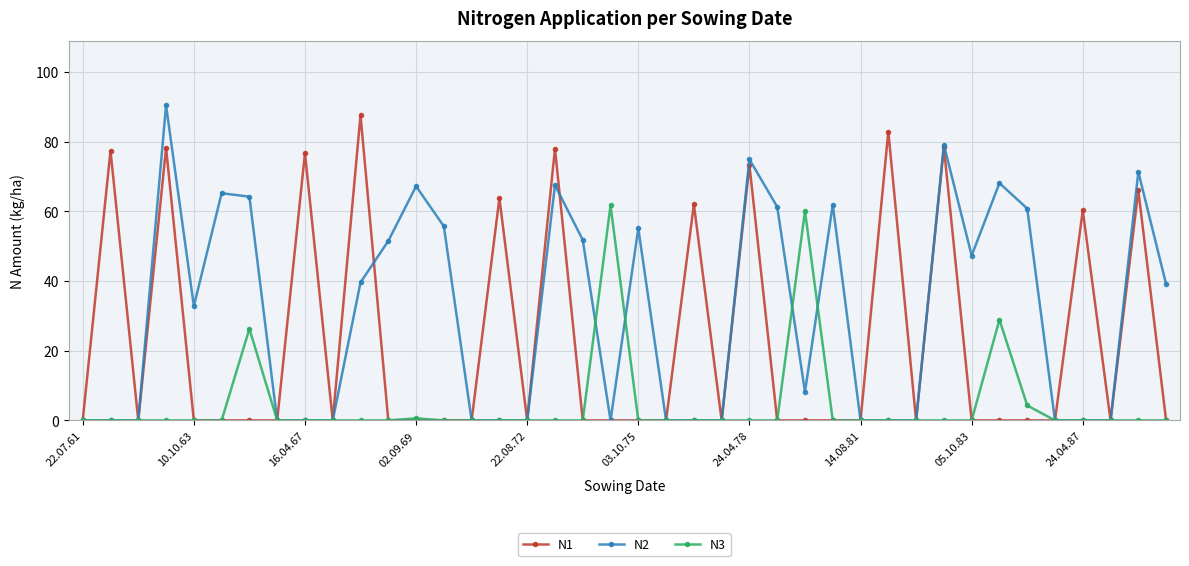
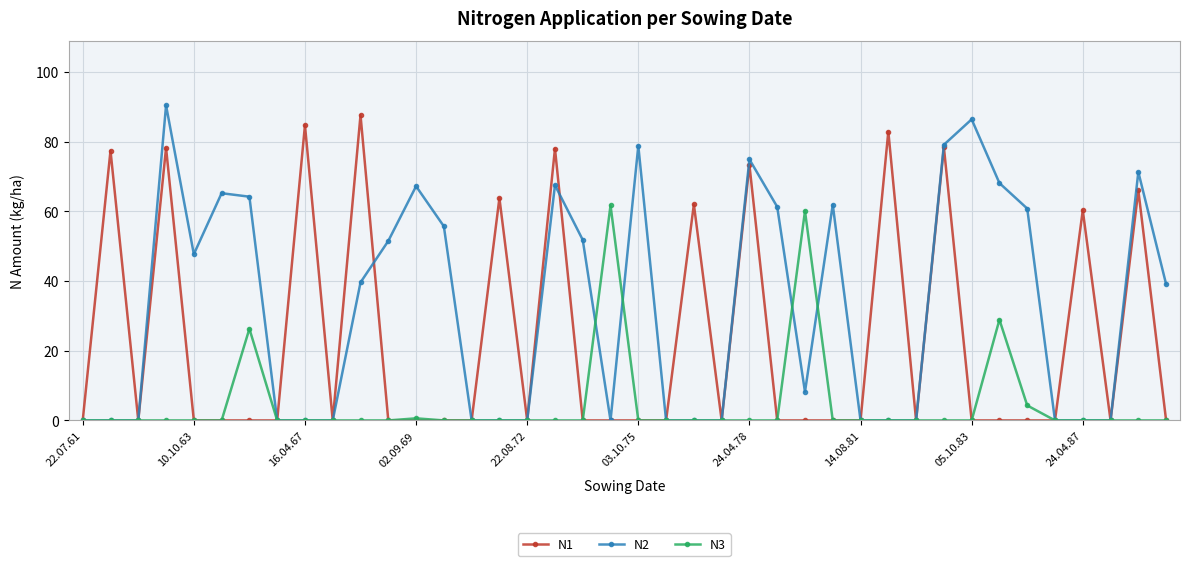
N2, 10.10.63: 33 -> 48
N1, 16.04.67: 77 -> 85
N2, 03.10.75: 55 -> 79
N2, 05.10.83: 47 -> 86
